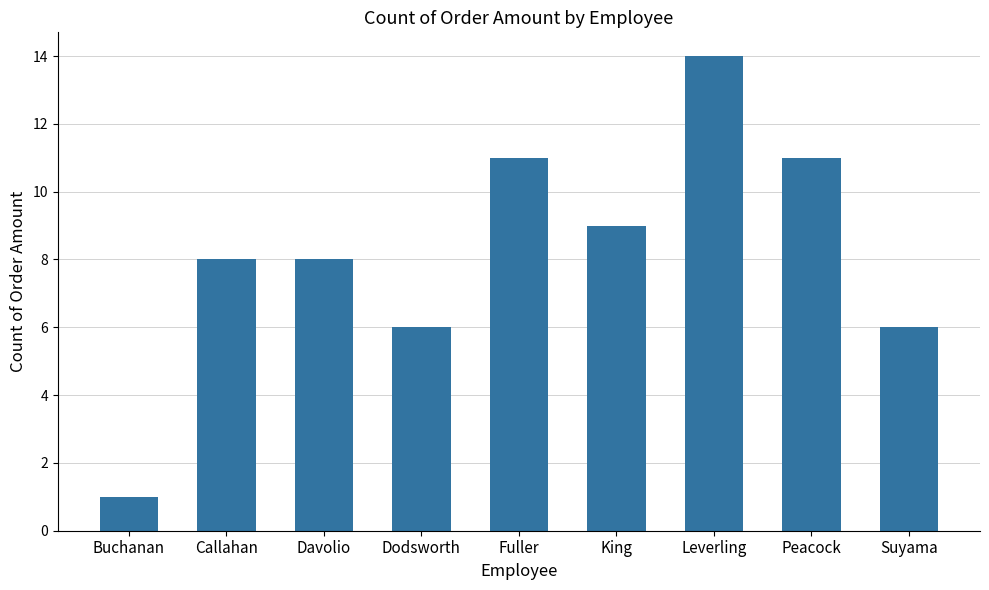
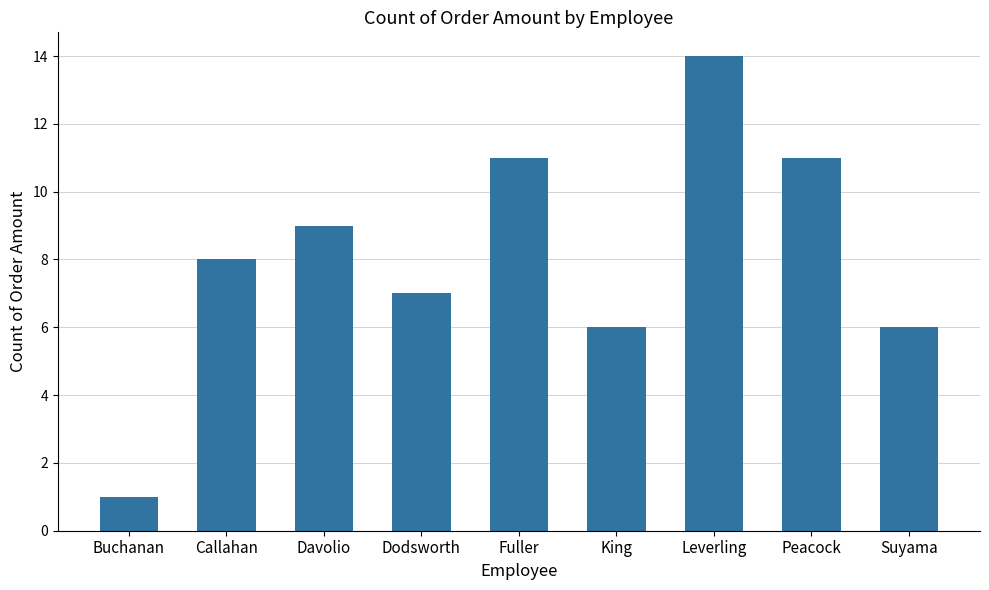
Davolio: 8 -> 9
Dodsworth: 6 -> 7
King: 9 -> 6
